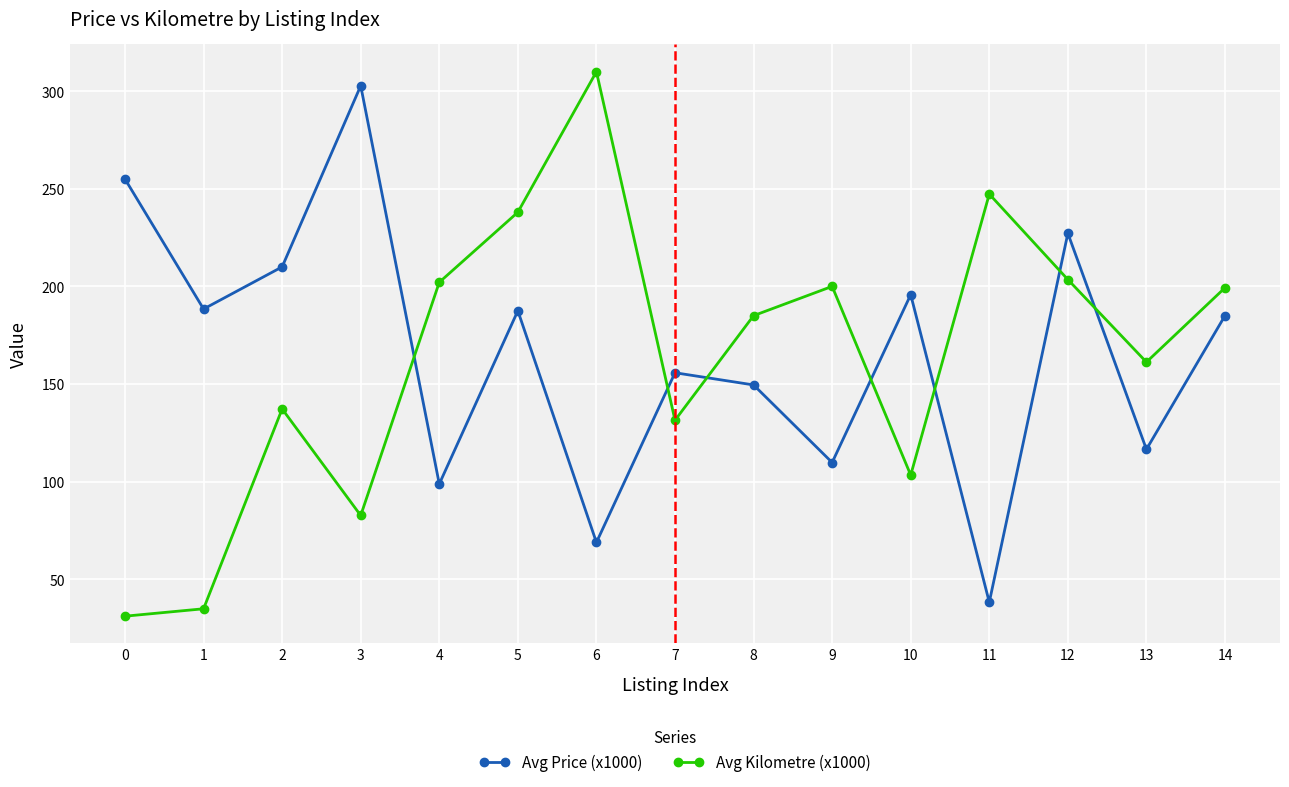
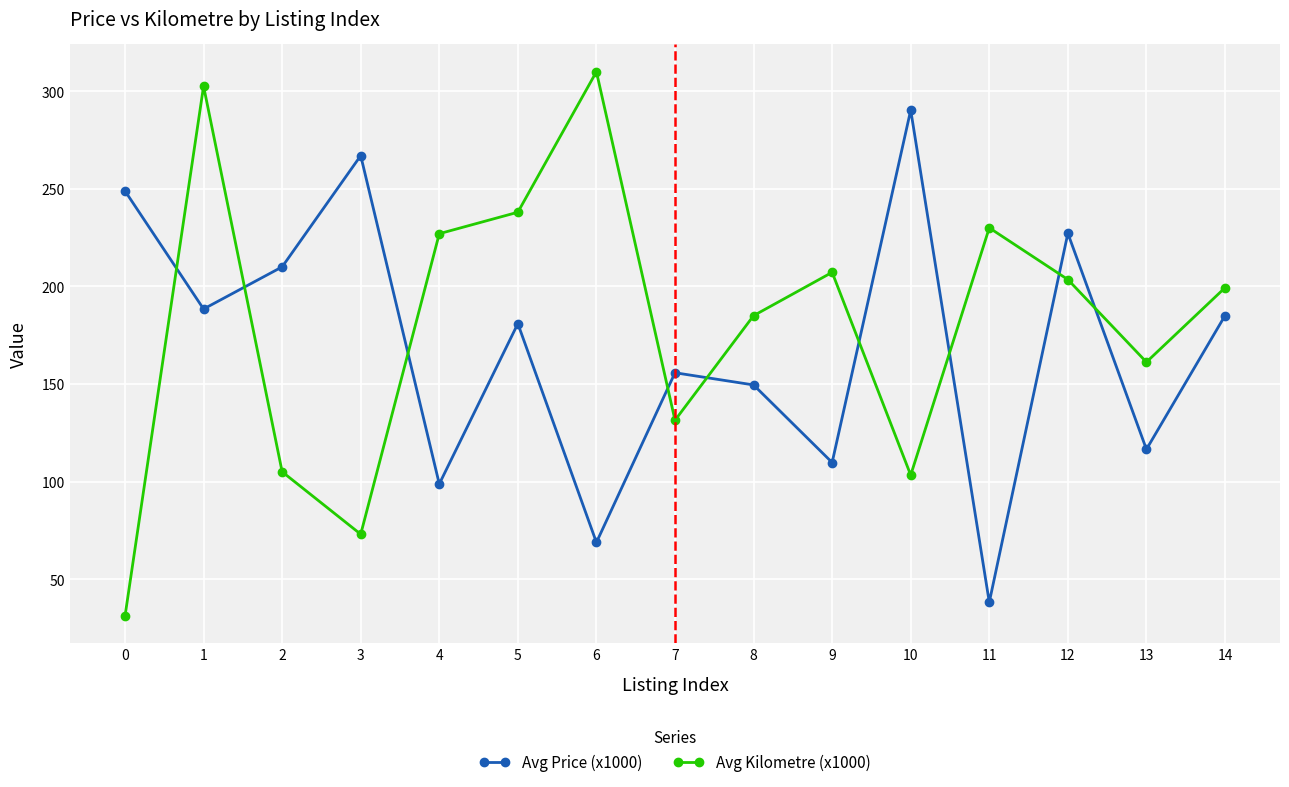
Avg Price (x1000), 0: 255 -> 249
Avg Kilometre (x1000), 1: 35 -> 303
Avg Kilometre (x1000), 2: 137 -> 105
Avg Price (x1000), 3: 303 -> 267
Avg Kilometre (x1000), 3: 83 -> 73
Avg Kilometre (x1000), 4: 202 -> 227
Avg Price (x1000), 5: 188 -> 181
Avg Kilometre (x1000), 9: 200 -> 207
Avg Price (x1000), 10: 196 -> 290
Avg Kilometre (x1000), 11: 247 -> 230
